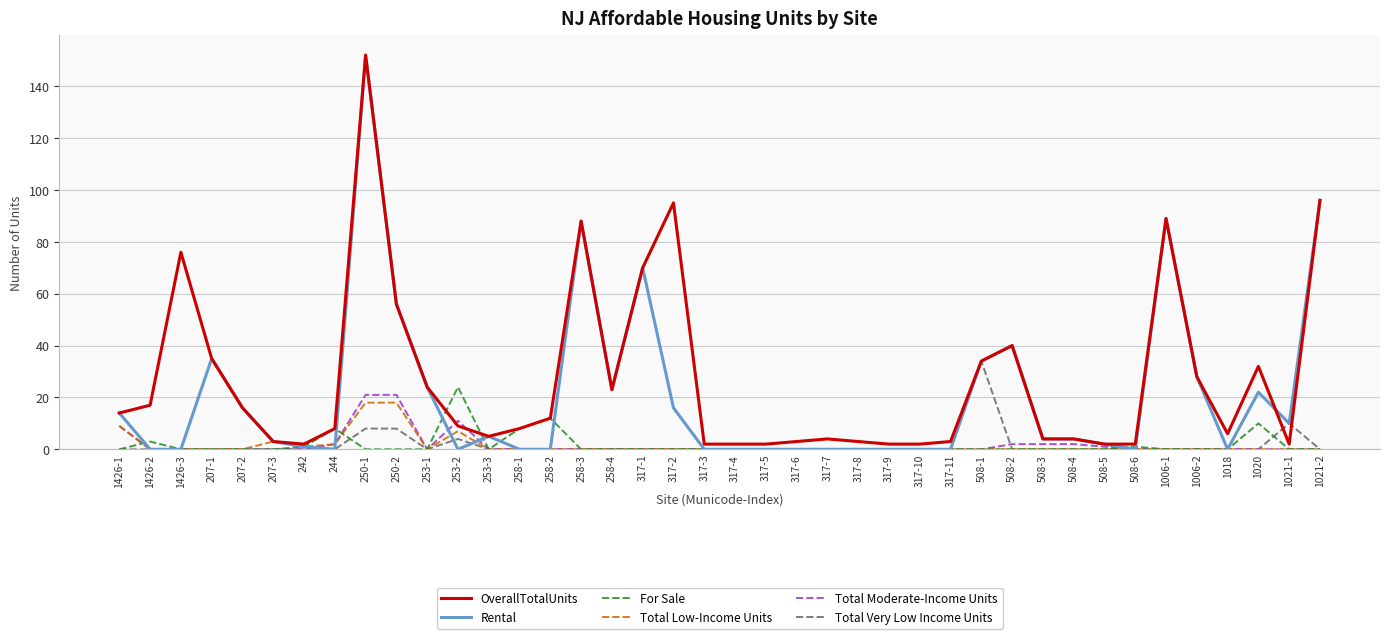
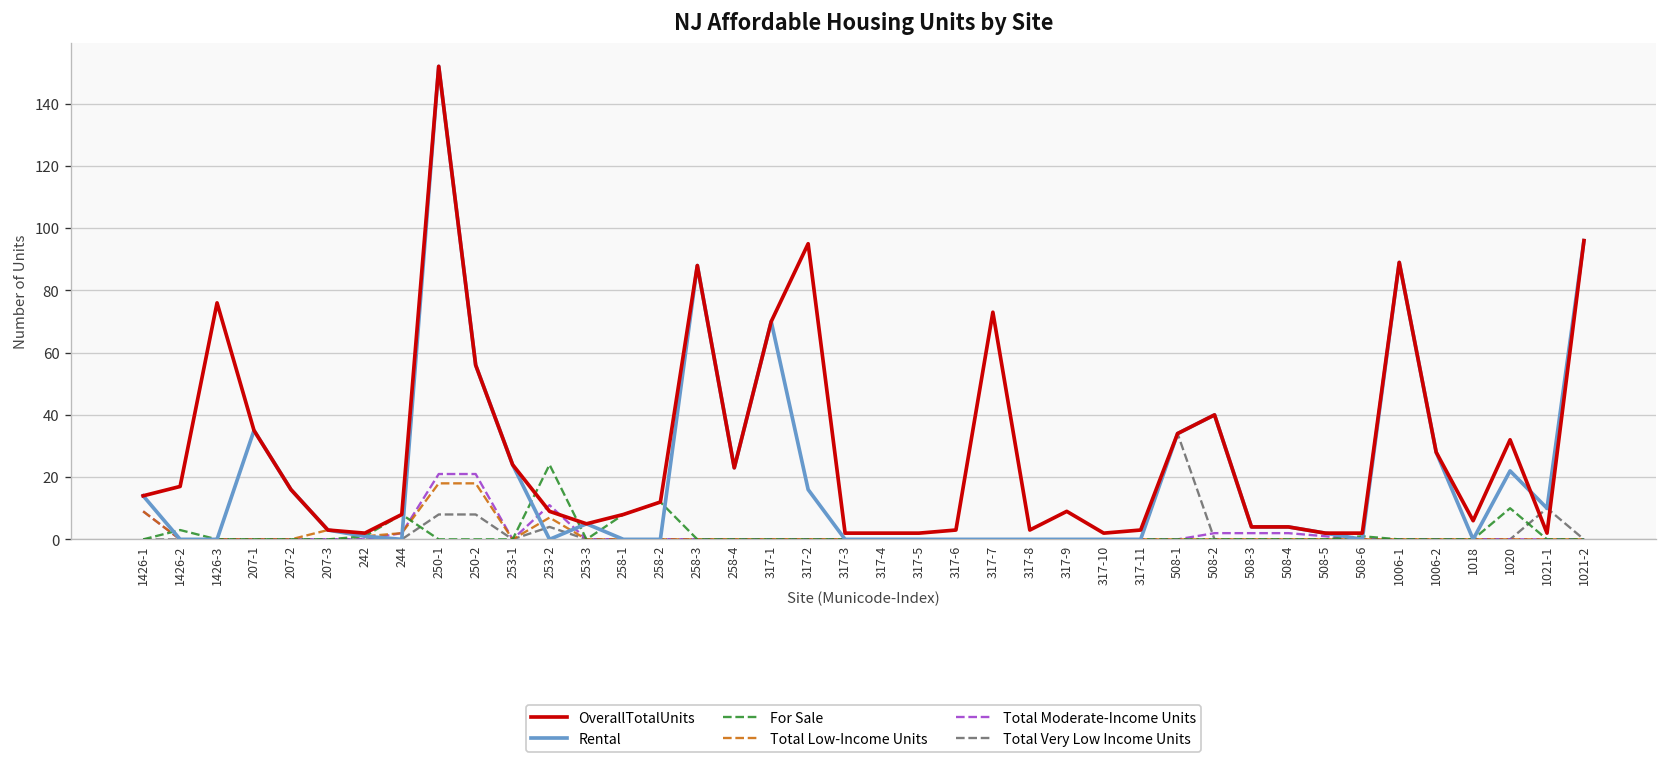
OverallTotalUnits, 317-7: 4 -> 73
OverallTotalUnits, 317-9: 2 -> 9
